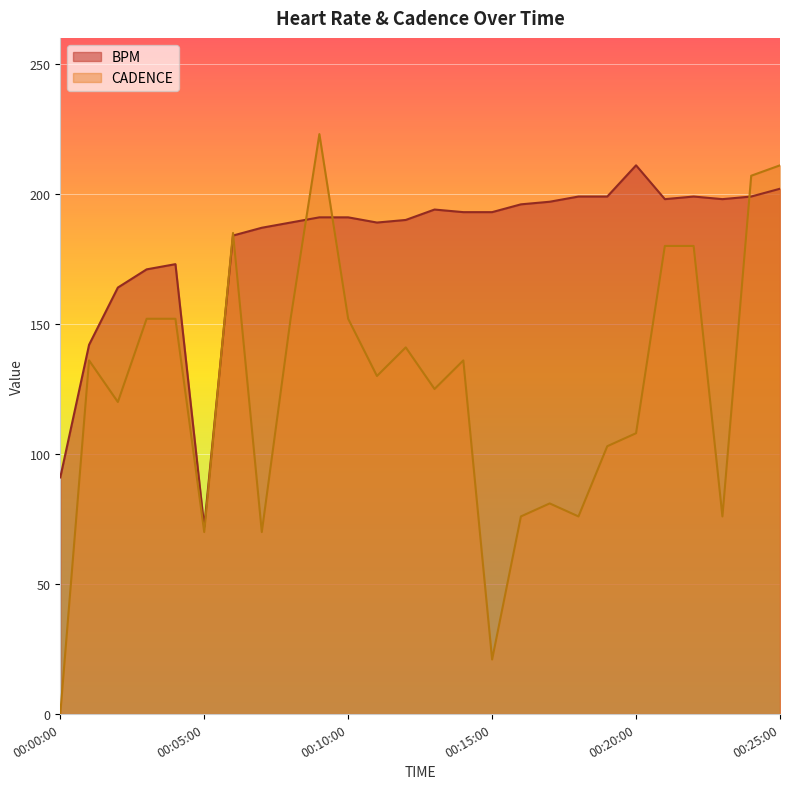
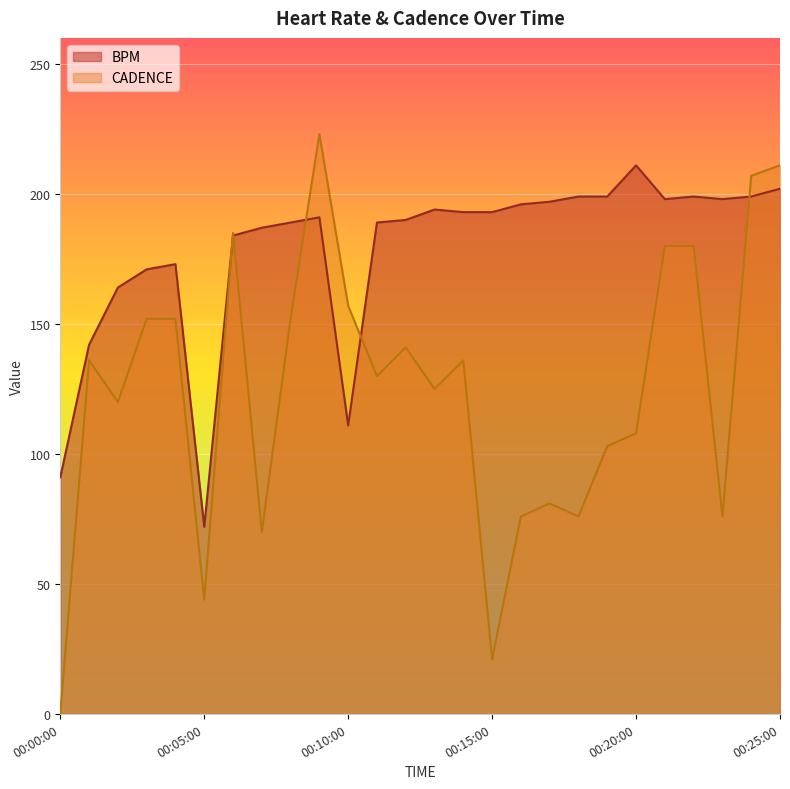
CADENCE, 00:05:00: 70 -> 44
BPM, 00:10:00: 191 -> 111
CADENCE, 00:10:00: 152 -> 157
